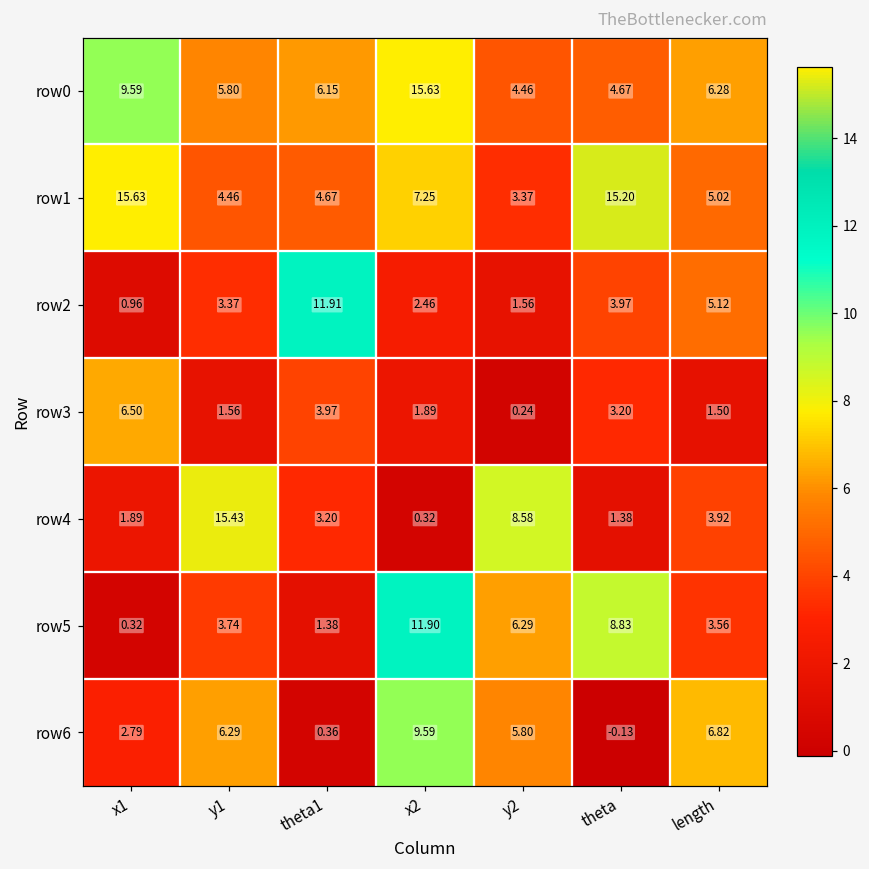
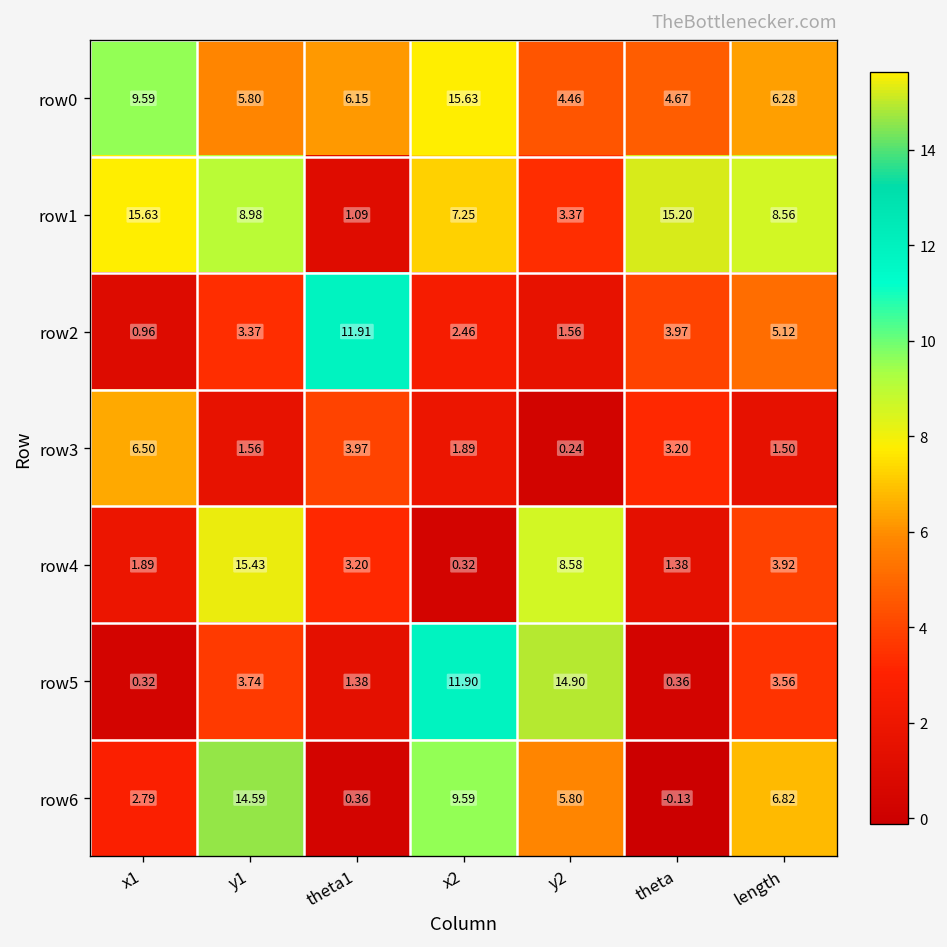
row1, y1: 4.46 -> 8.98
row1, theta1: 4.67 -> 1.09
row1, length: 5.02 -> 8.56
row5, y2: 6.29 -> 14.90
row5, theta: 8.83 -> 0.36
row6, y1: 6.29 -> 14.59
